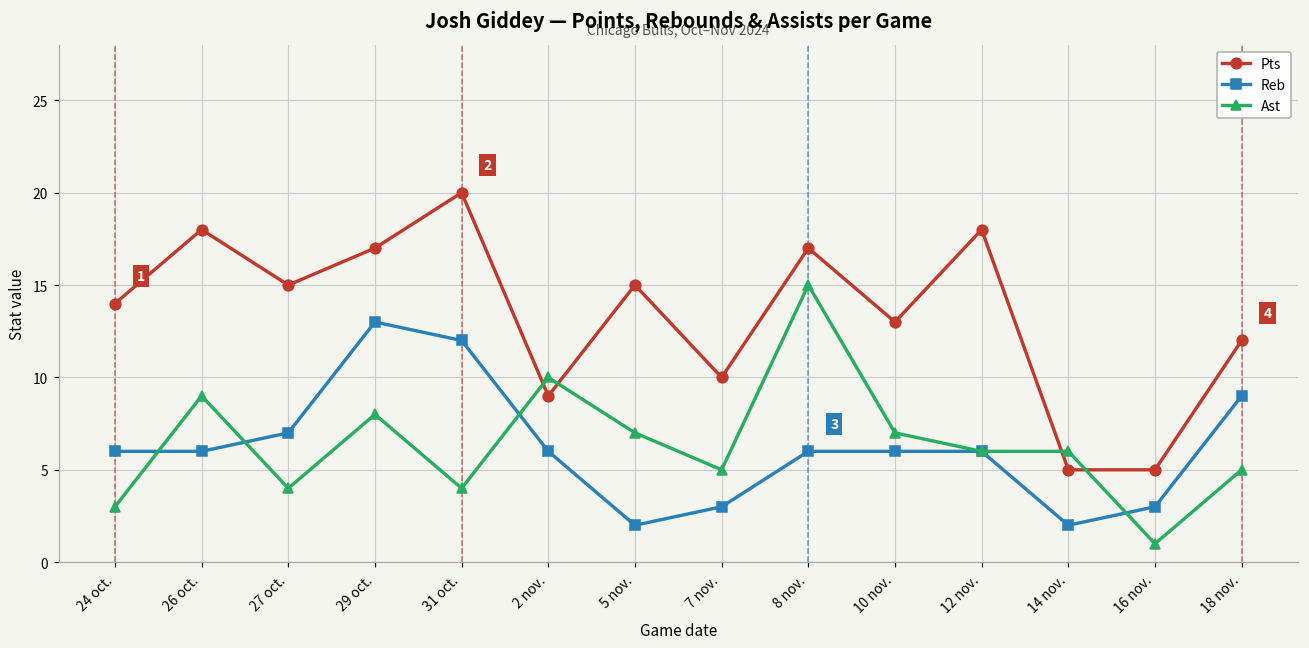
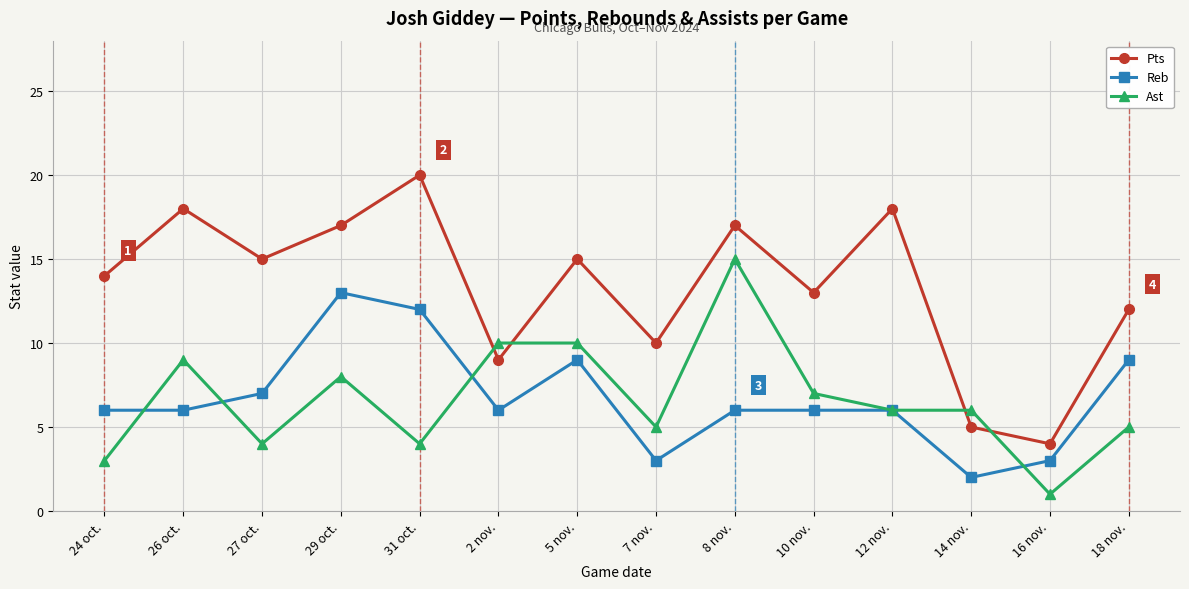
Reb, 5 nov.: 2 -> 9
Ast, 5 nov.: 7 -> 10
Pts, 16 nov.: 5 -> 4
